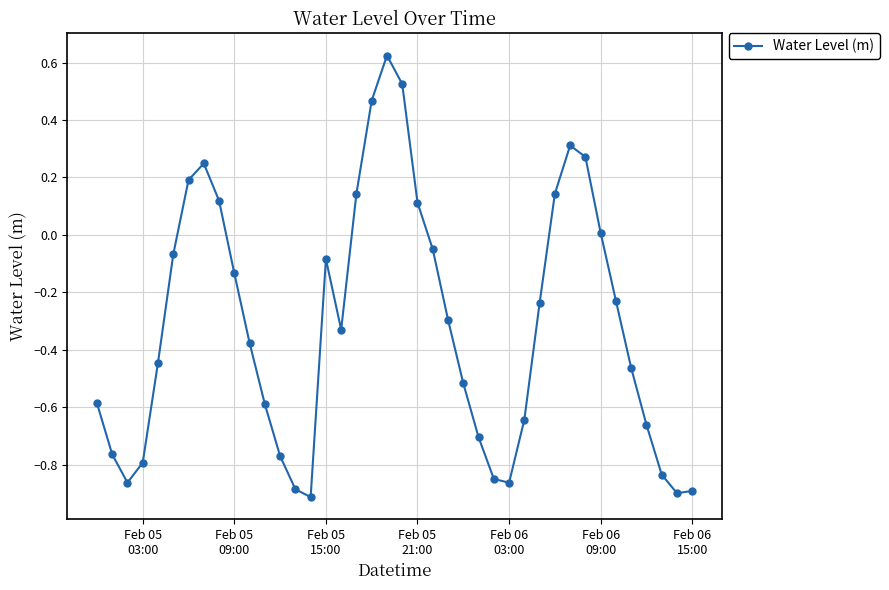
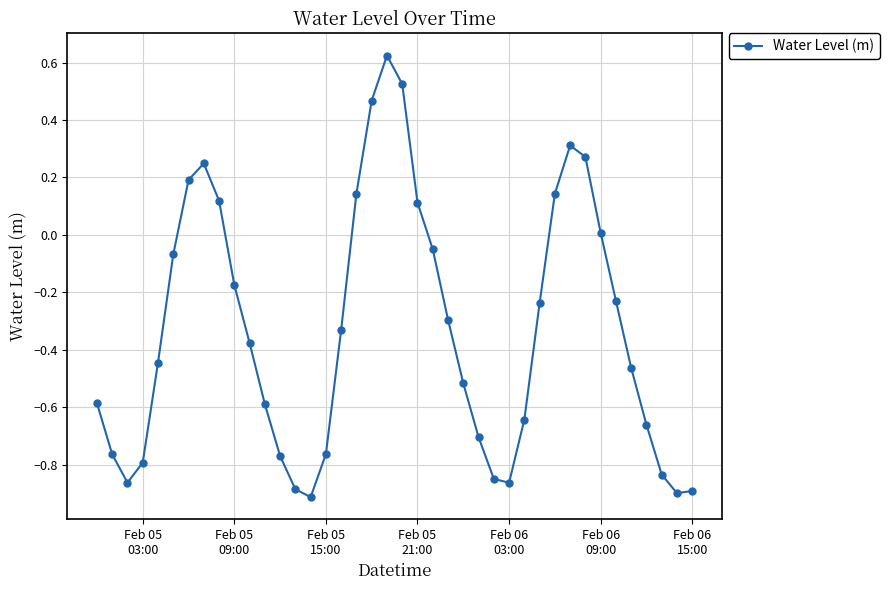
Feb 05 09:00: -0.13 -> -0.17
Feb 05 15:00: -0.08 -> -0.76
